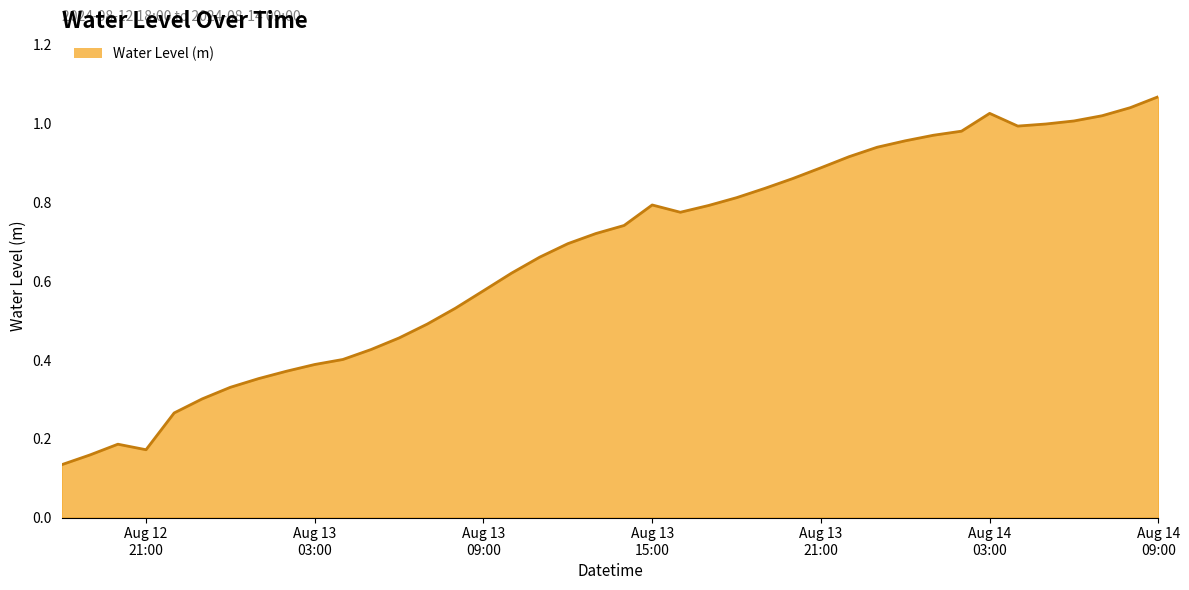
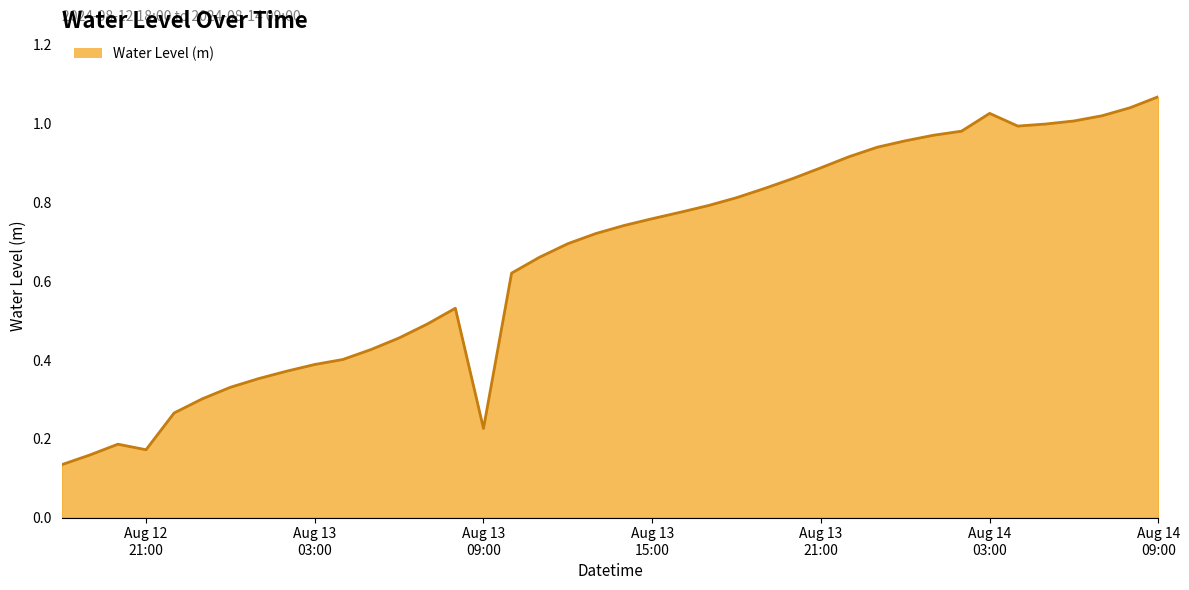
Aug 13 09:00: 0.58 -> 0.23
Aug 13 15:00: 0.79 -> 0.76
